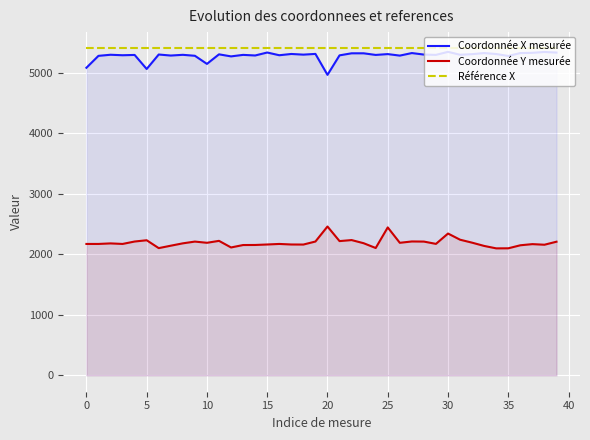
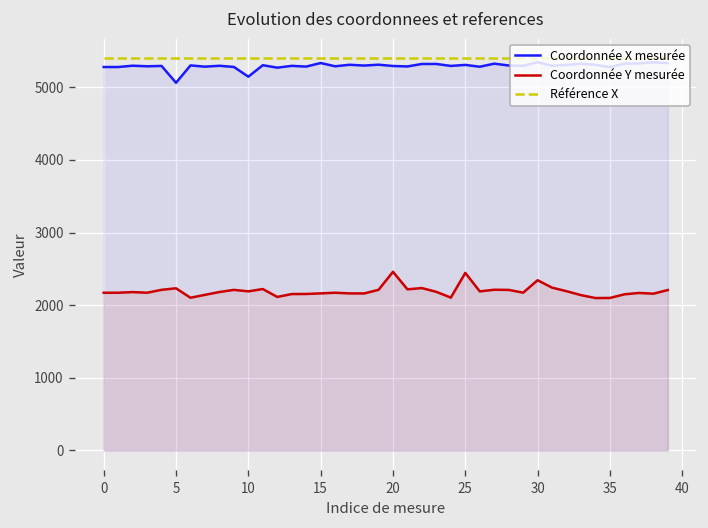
Coordonnée X mesurée, 0: 5100 -> 5300
Coordonnée X mesurée, 20: 5000 -> 5300
